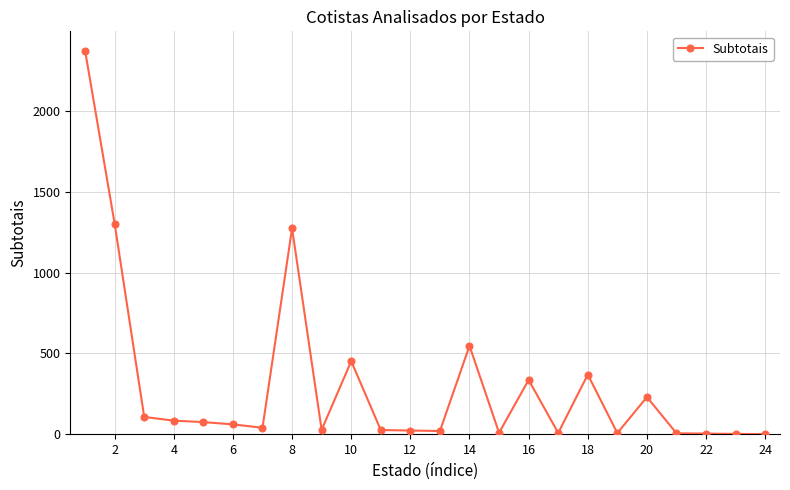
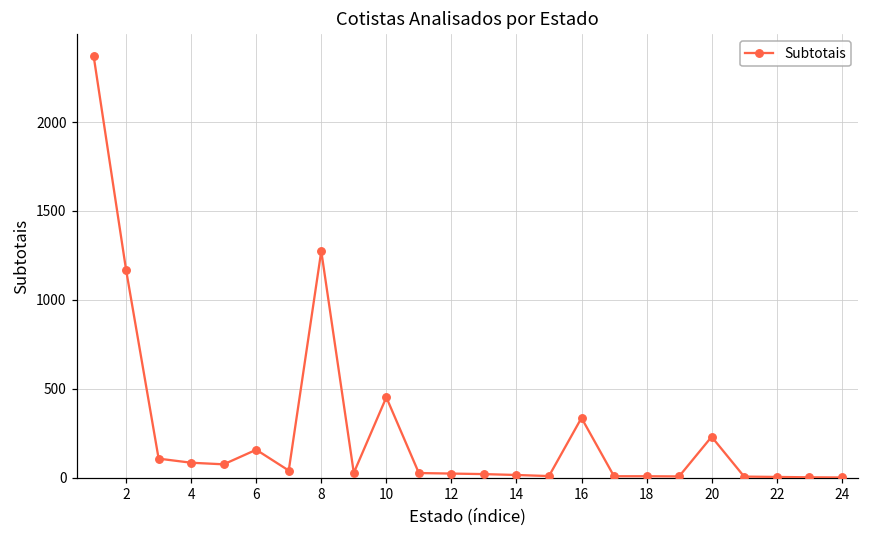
2: 1300 -> 1170
6: 60 -> 160
14: 550 -> 20
18: 370 -> 10
